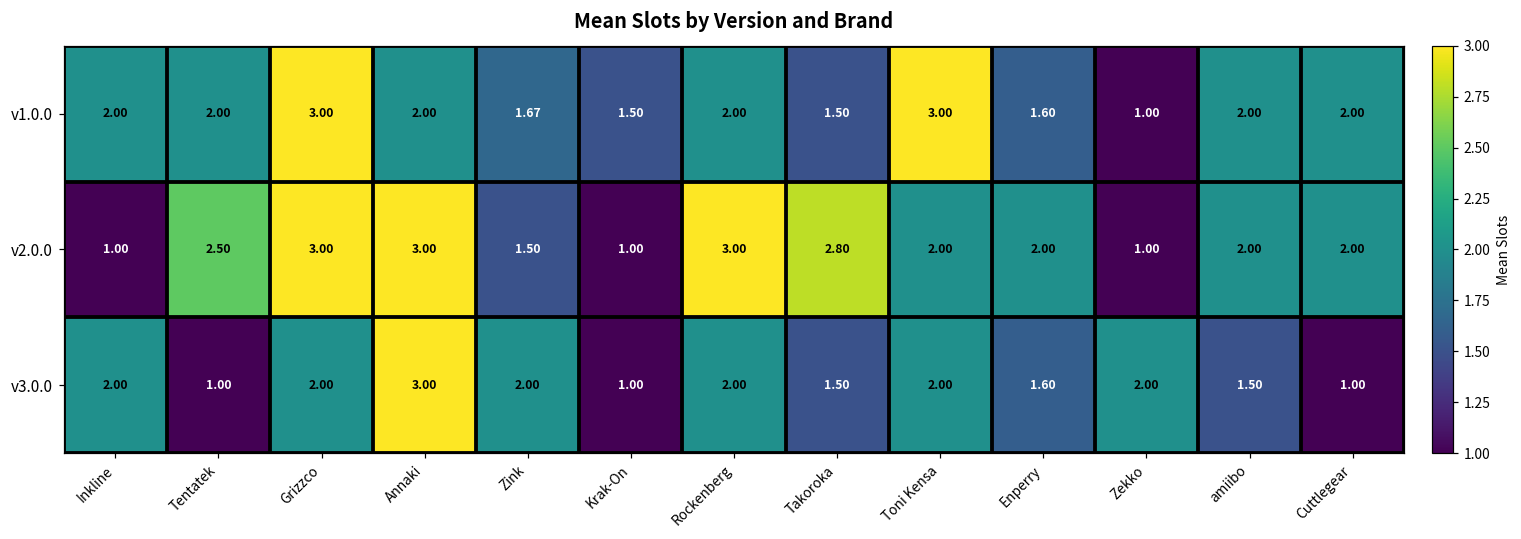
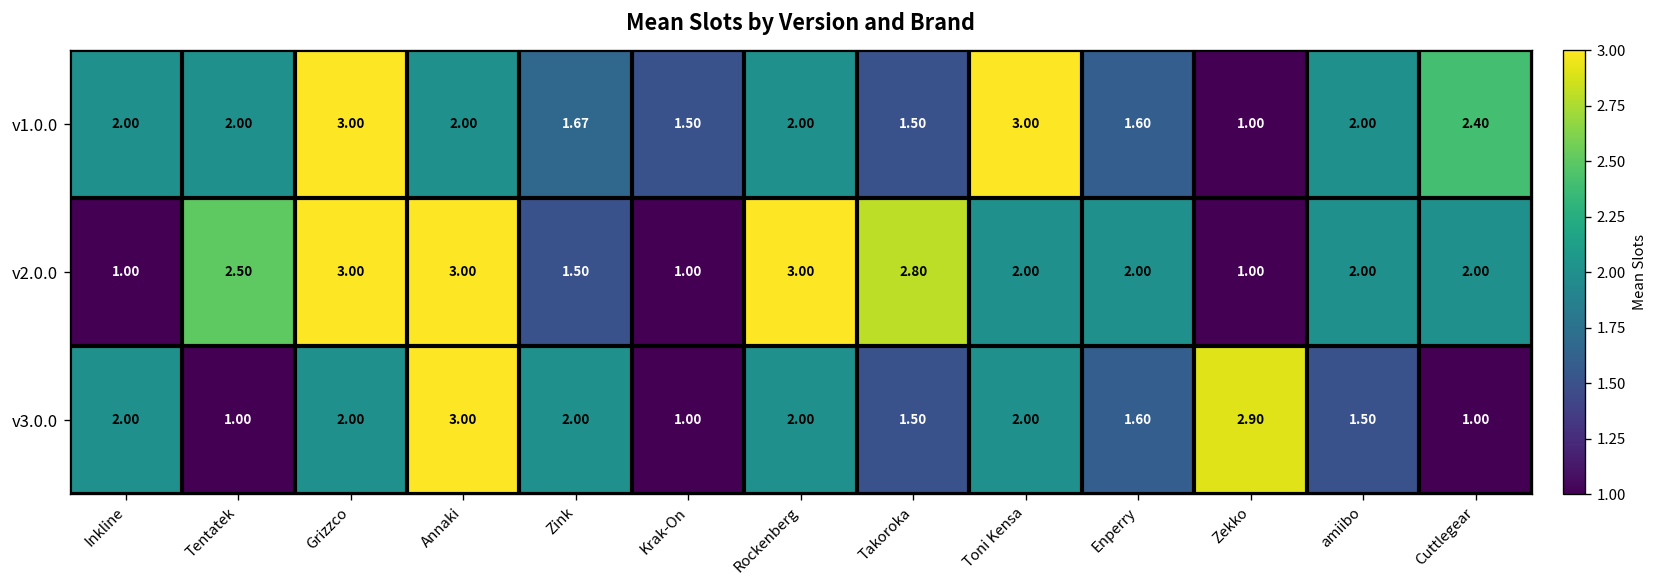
v1.0.0, Cuttlegear: 2.00 -> 2.40
v3.0.0, Zekko: 2.00 -> 2.90
